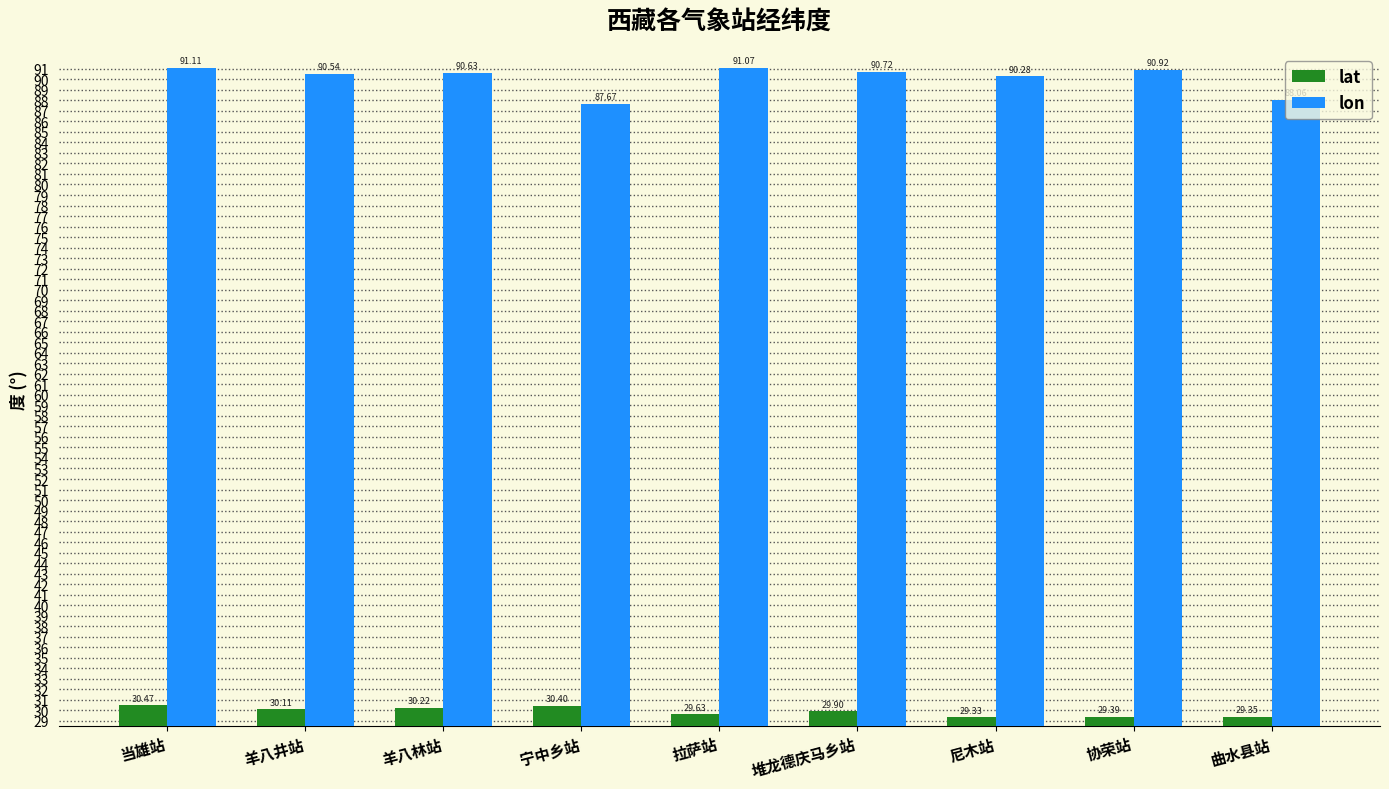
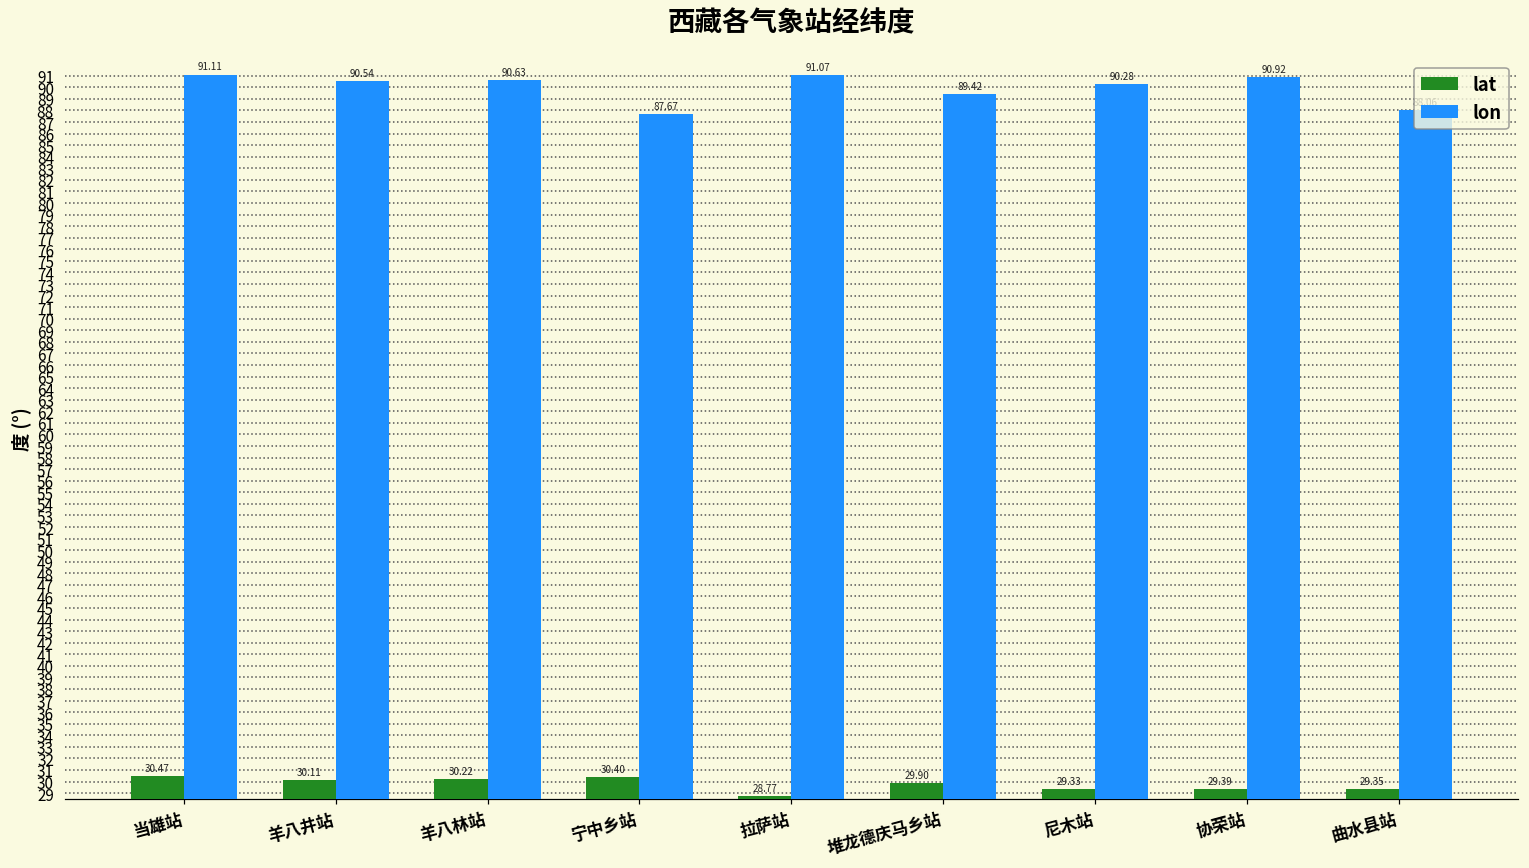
lat, 拉萨站: 29.63 -> 28.77
lon, 堆龙德庆马乡站: 90.72 -> 89.42
